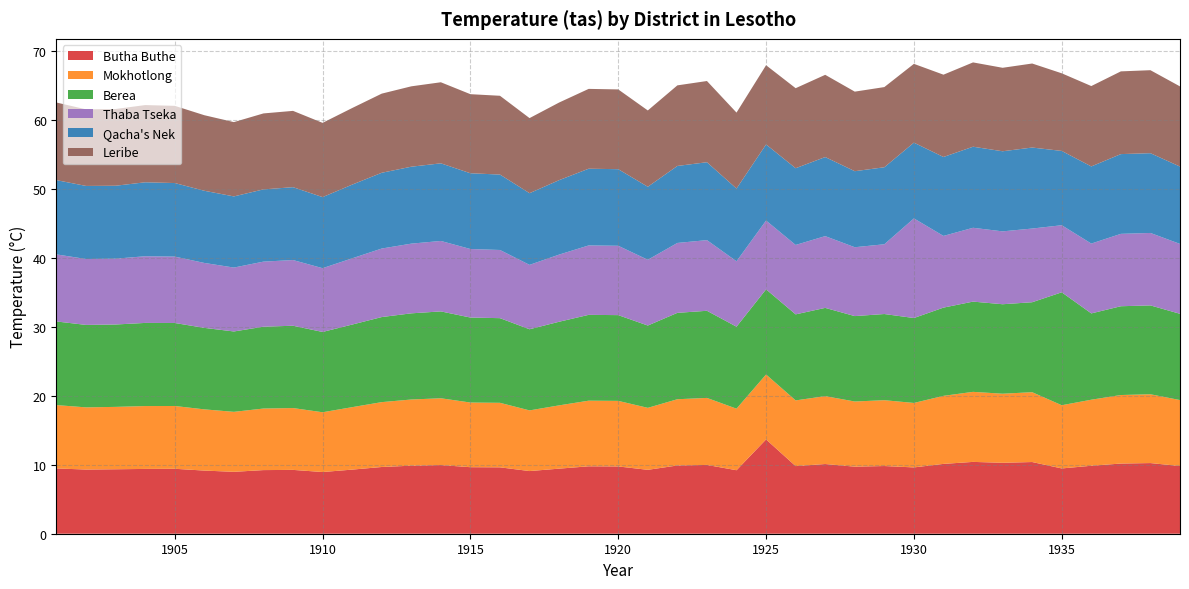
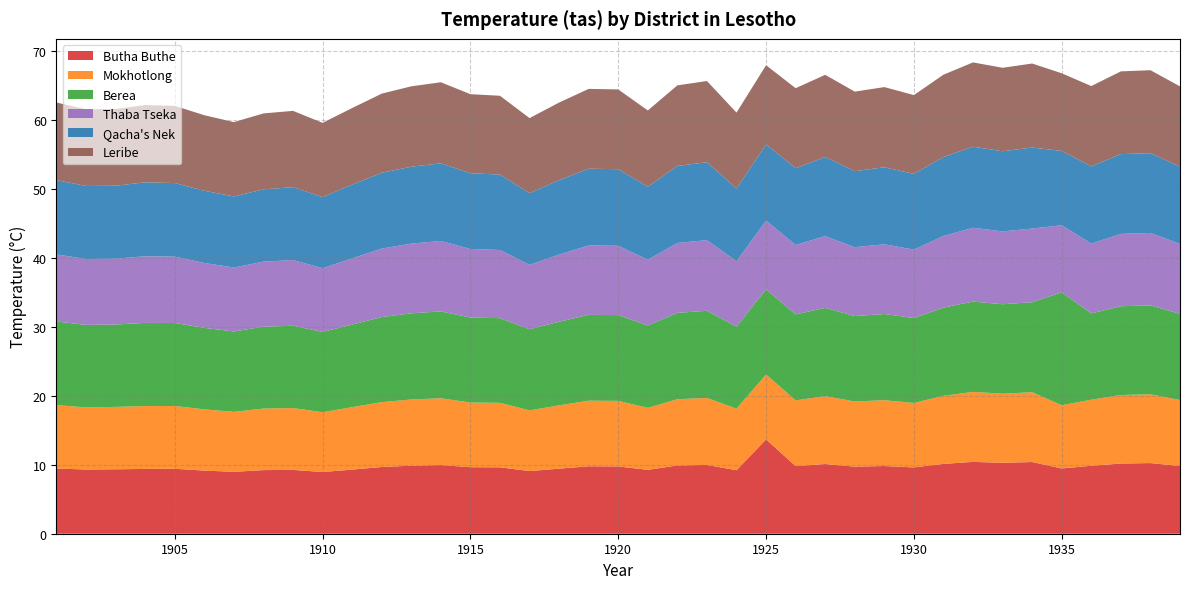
Thaba Tseka, 1930: 14 -> 10
